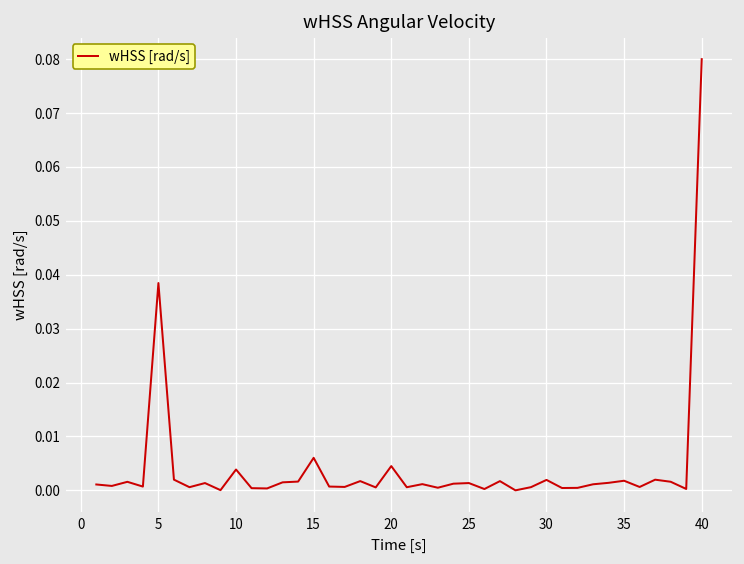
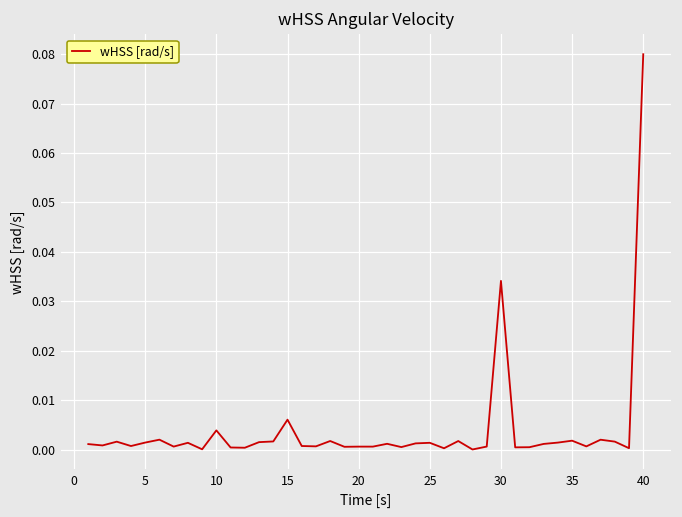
5: 0.038 -> 0.001
20: 0.005 -> 0.001
30: 0.002 -> 0.034
